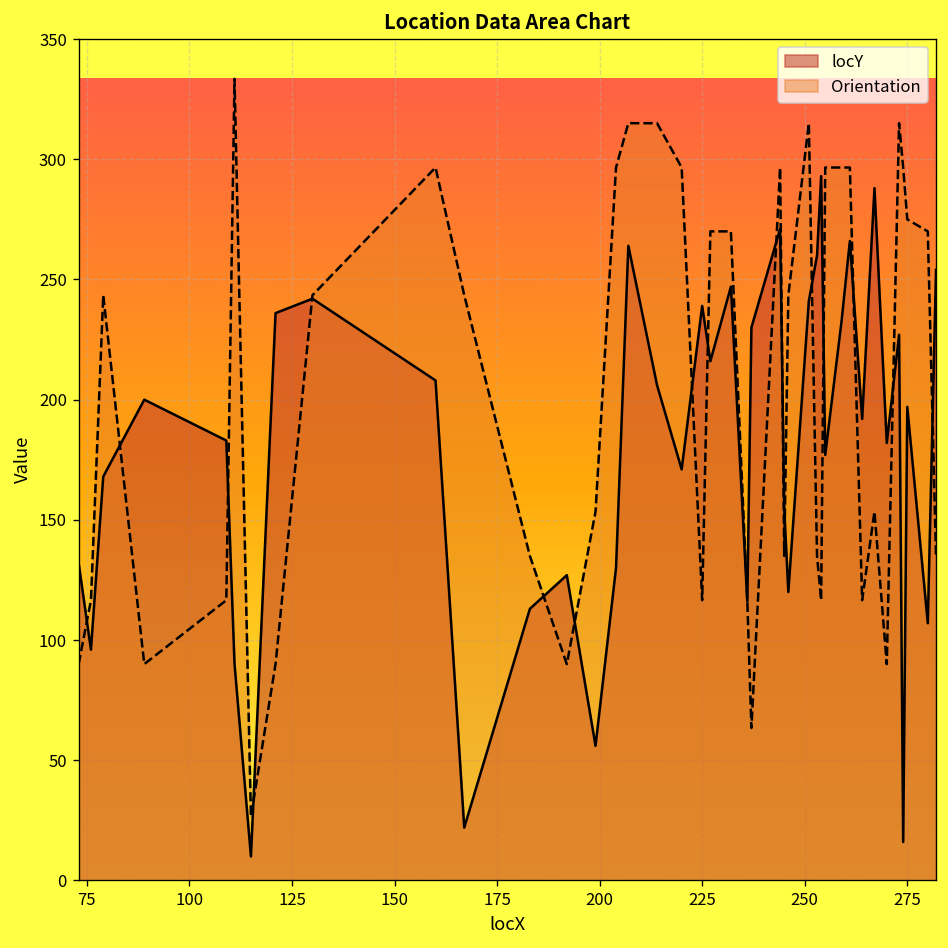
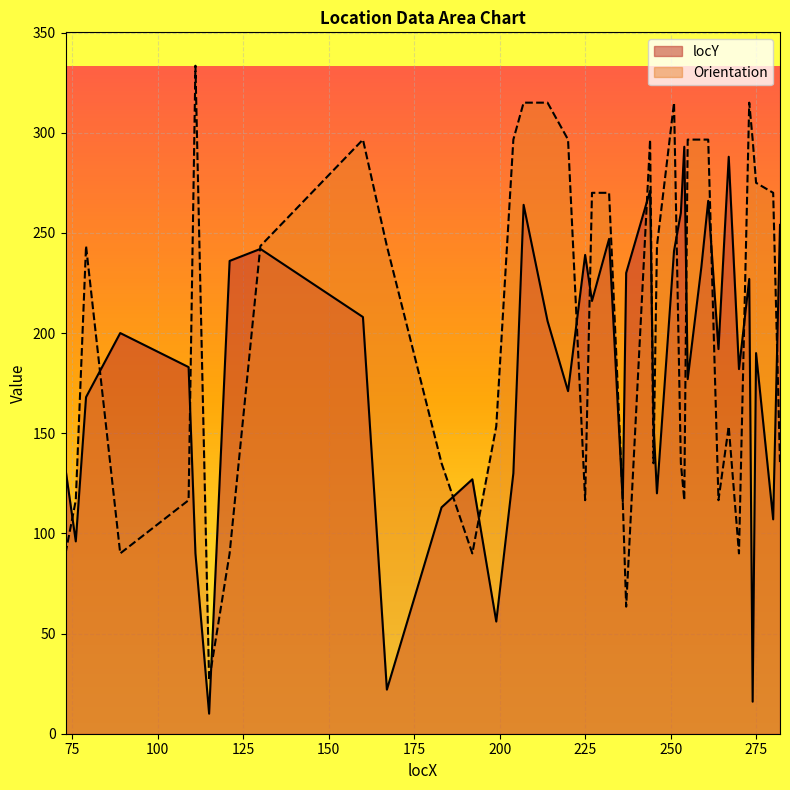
locY, 275: 197 -> 190
